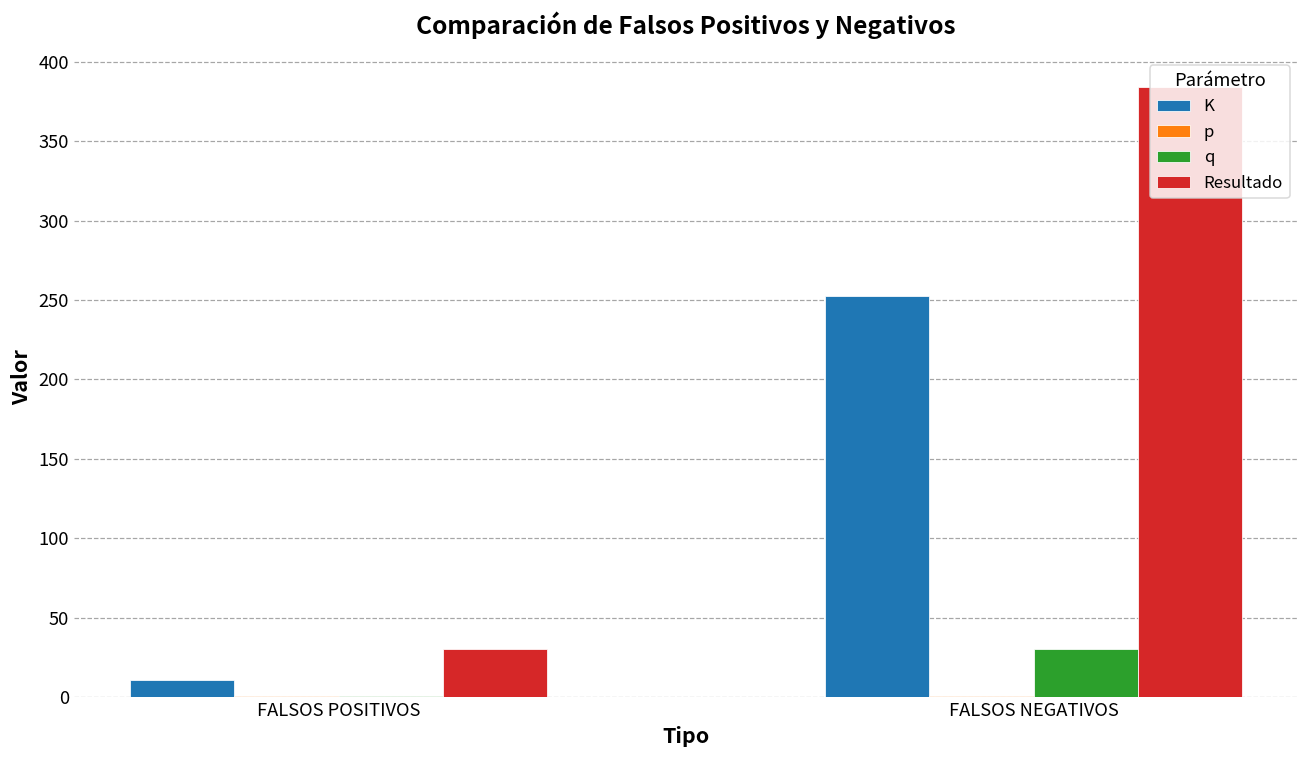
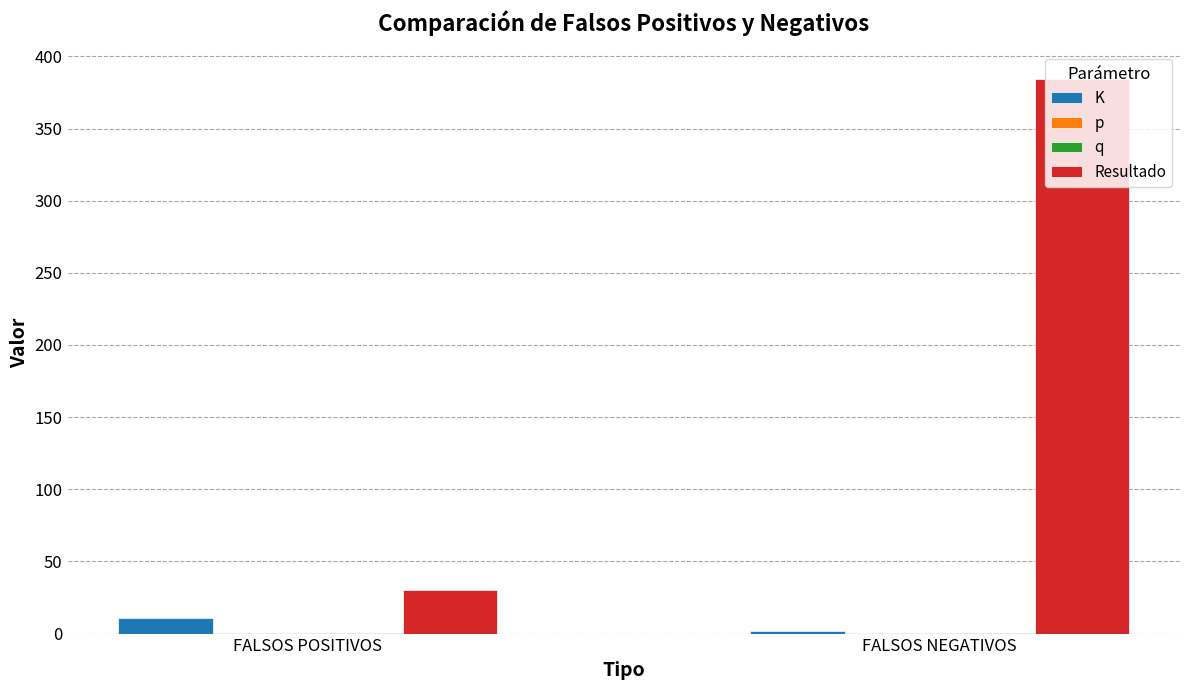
K, FALSOS NEGATIVOS: 252 -> 2
q, FALSOS NEGATIVOS: 30 -> 1
